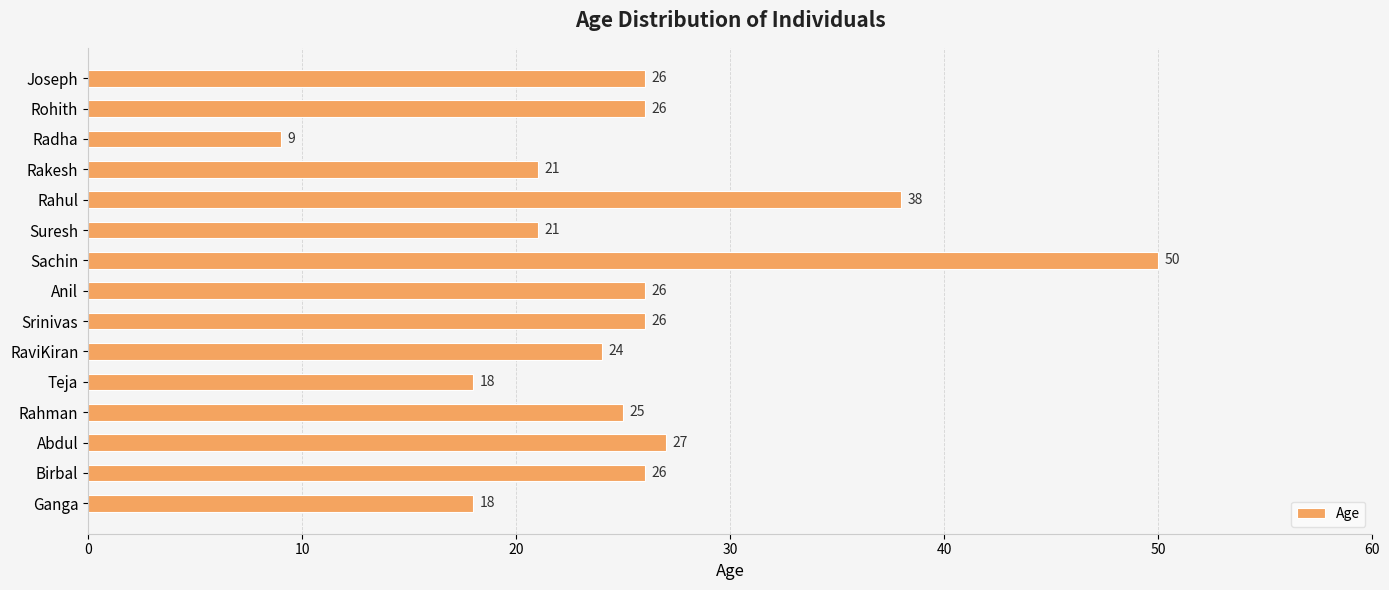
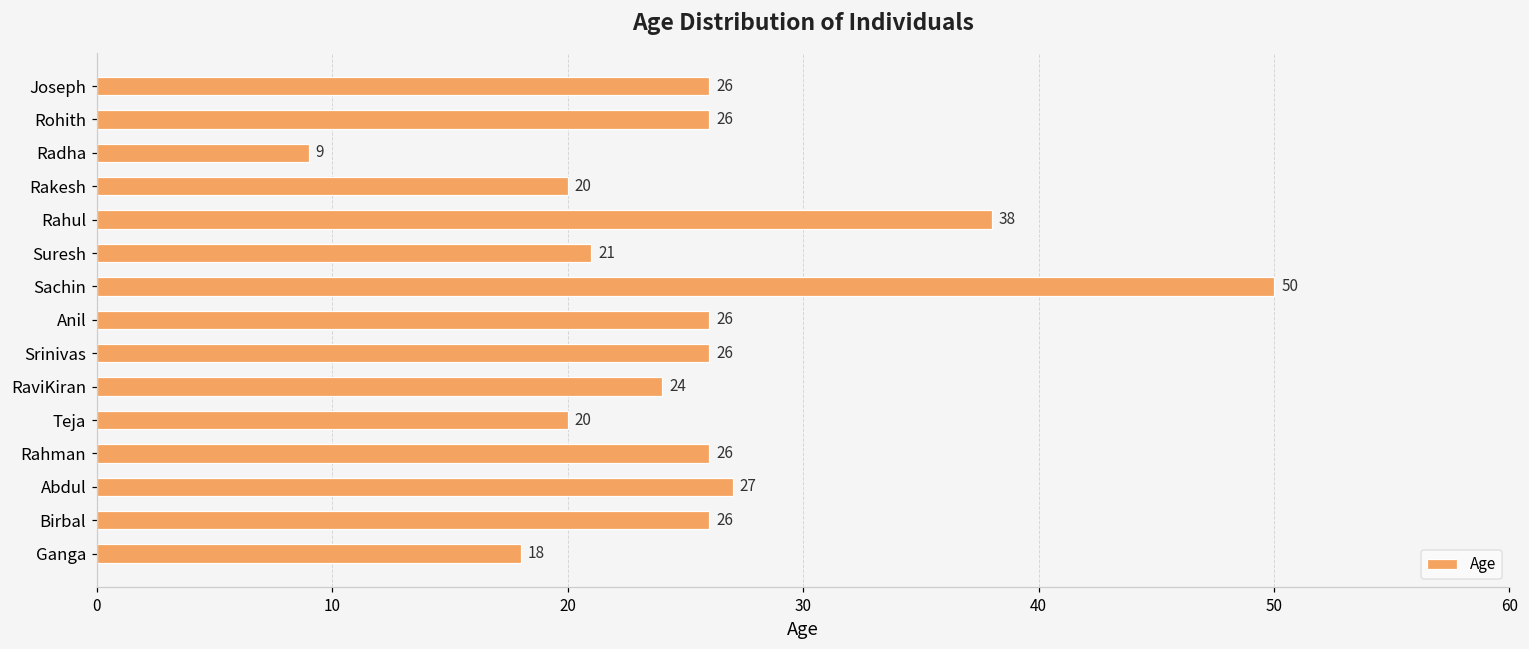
Rakesh: 21 -> 20
Teja: 18 -> 20
Rahman: 25 -> 26
